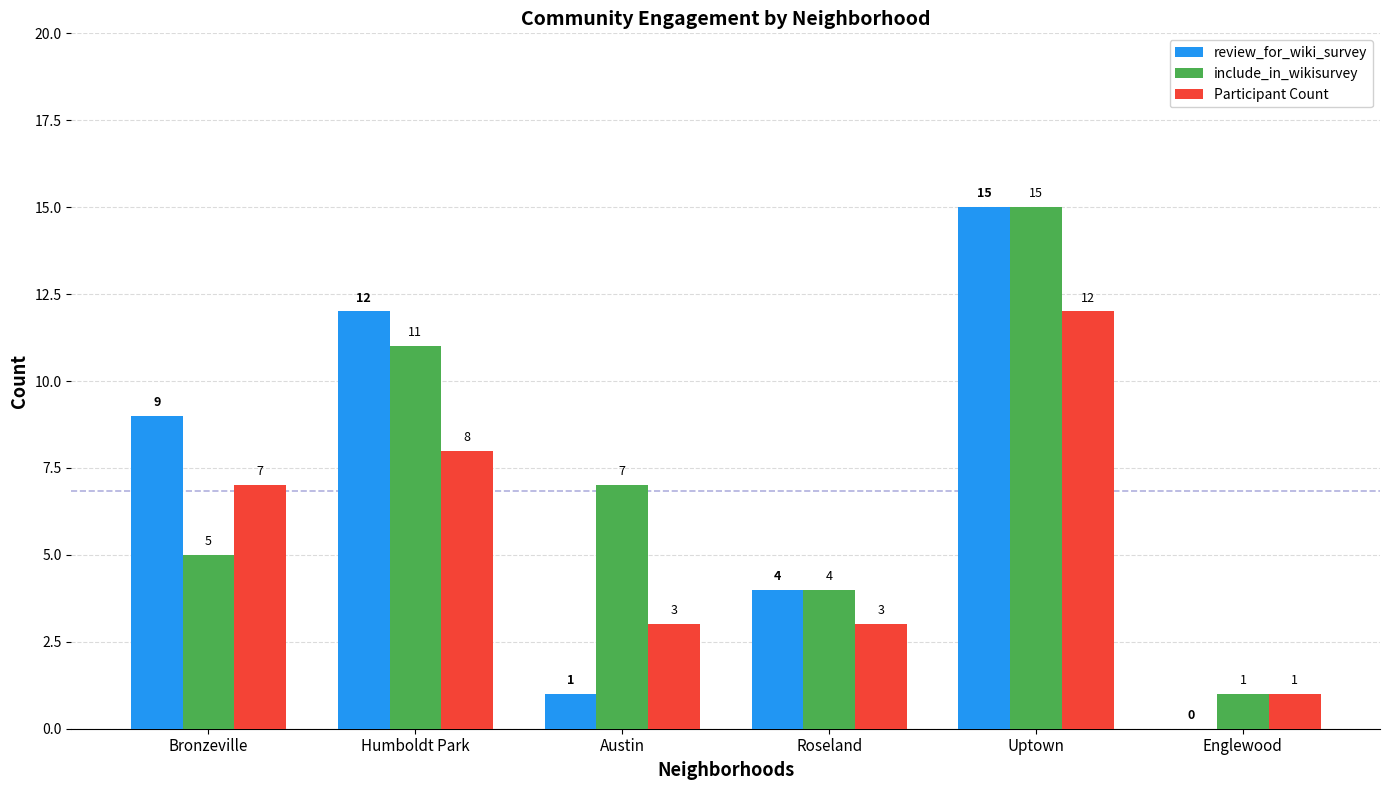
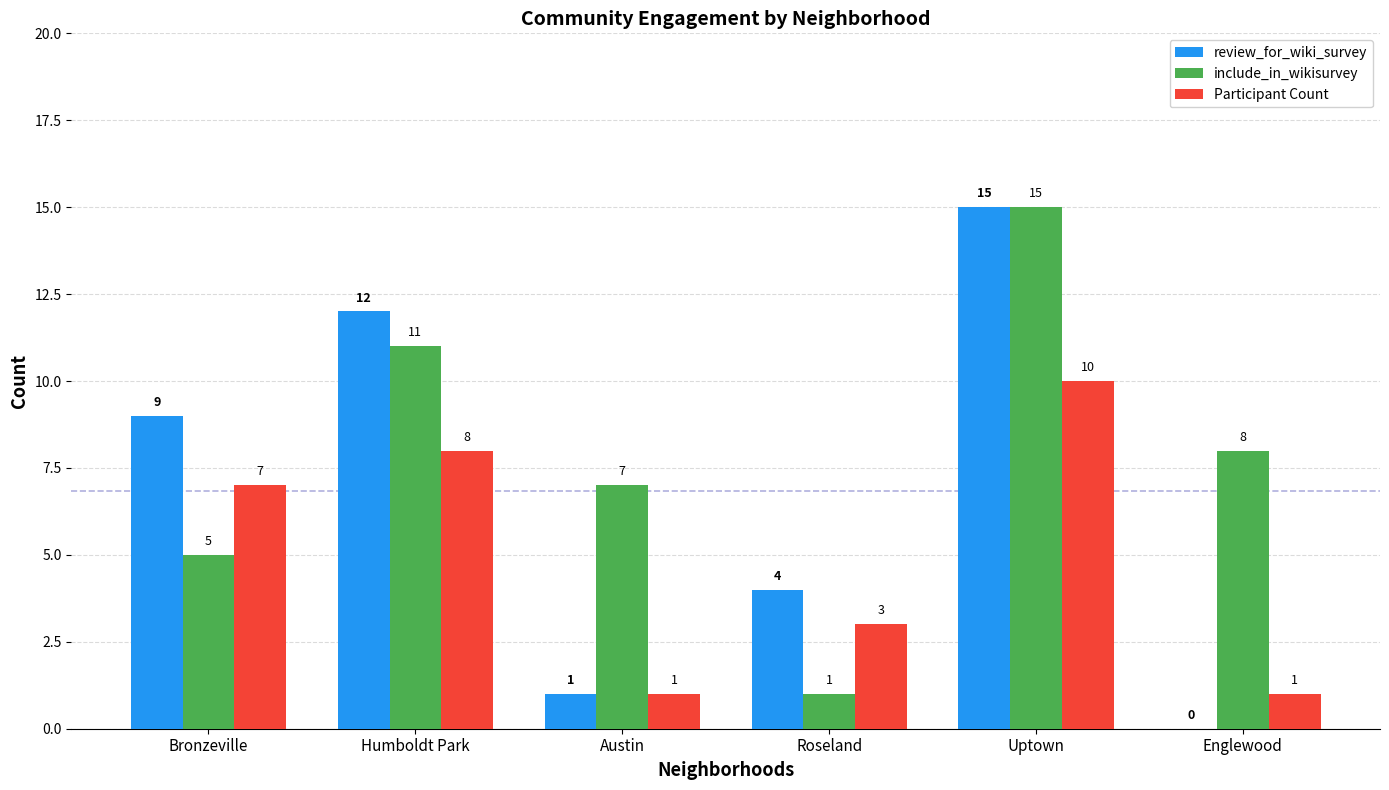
Participant Count, Austin: 3 -> 1
include_in_wikisurvey, Roseland: 4 -> 1
Participant Count, Uptown: 12 -> 10
include_in_wikisurvey, Englewood: 1 -> 8
